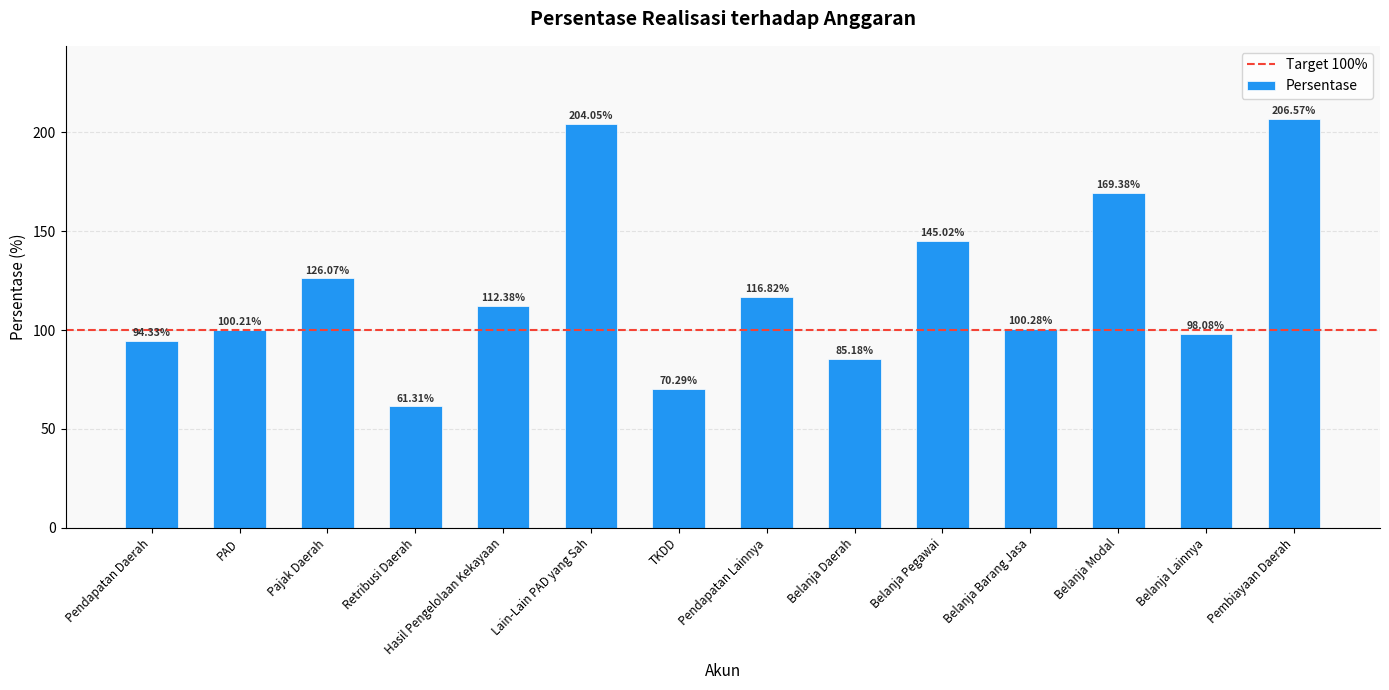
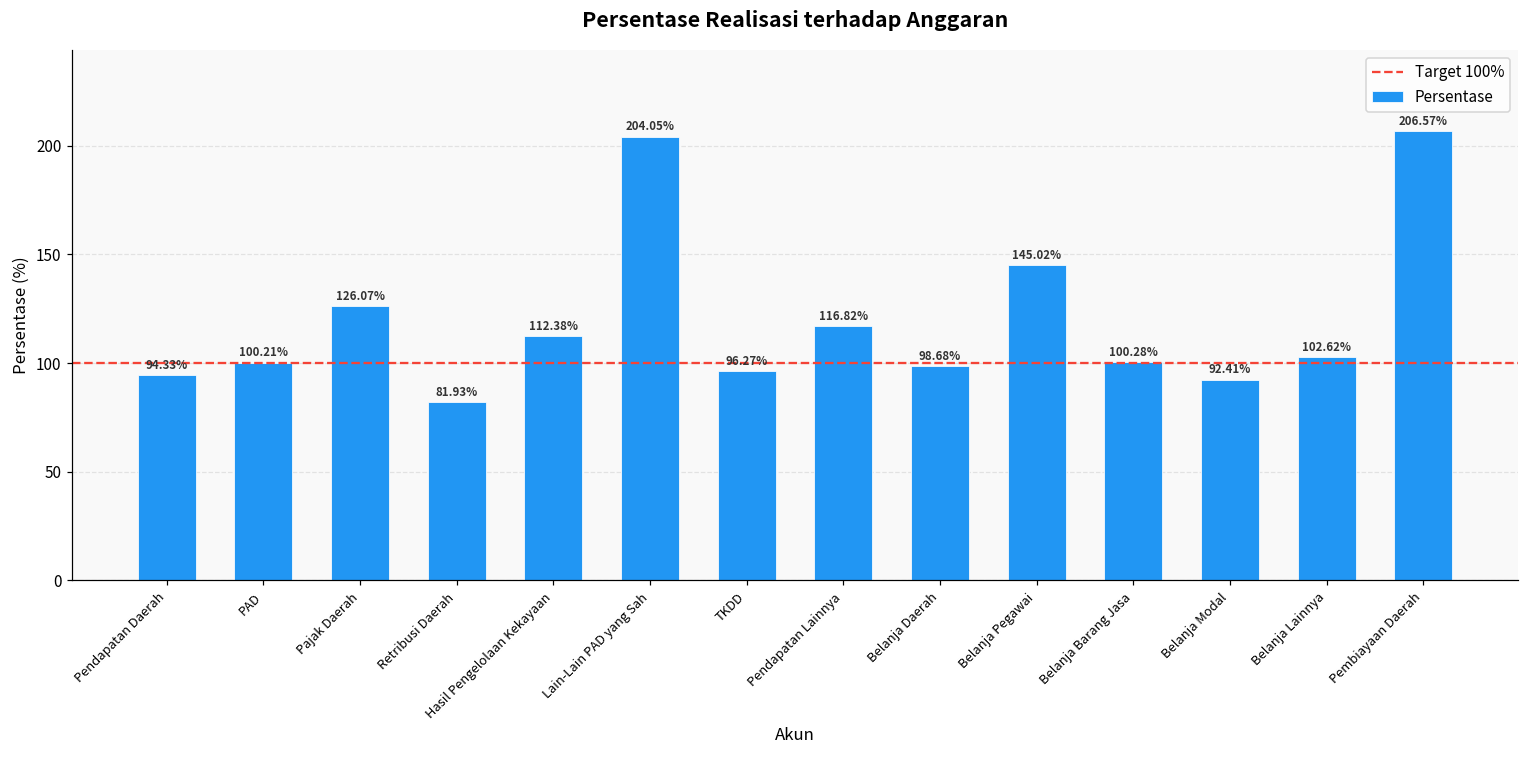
Retribusi Daerah: 61.31% -> 81.93%
TKDD: 70.29% -> 96.27%
Belanja Daerah: 85.18% -> 98.68%
Belanja Modal: 169.38% -> 92.41%
Belanja Lainnya: 98.08% -> 102.62%
